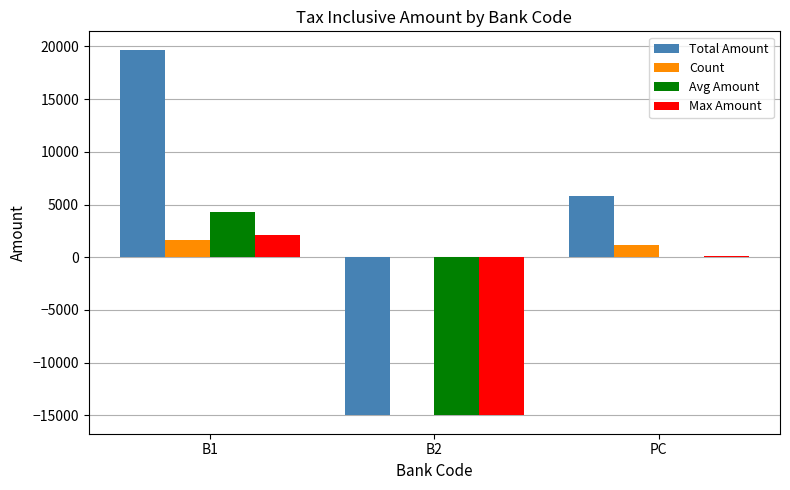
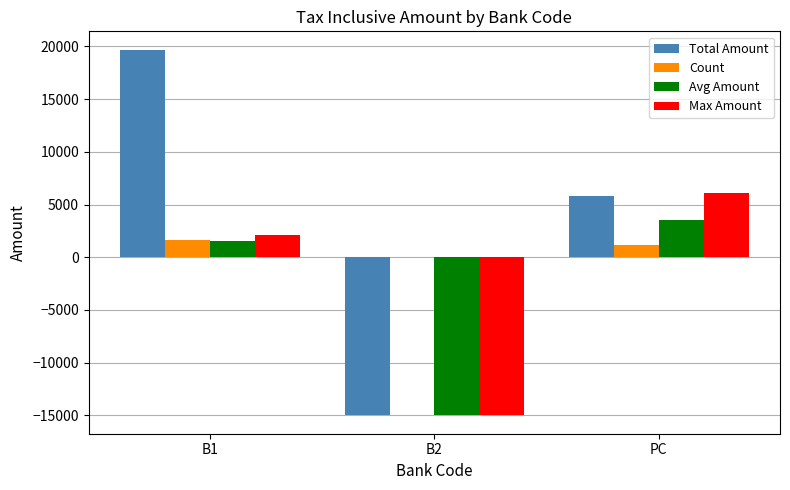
Avg Amount, B1: 4300 -> 1500
Avg Amount, PC: 100 -> 3500
Max Amount, PC: 100 -> 6100
